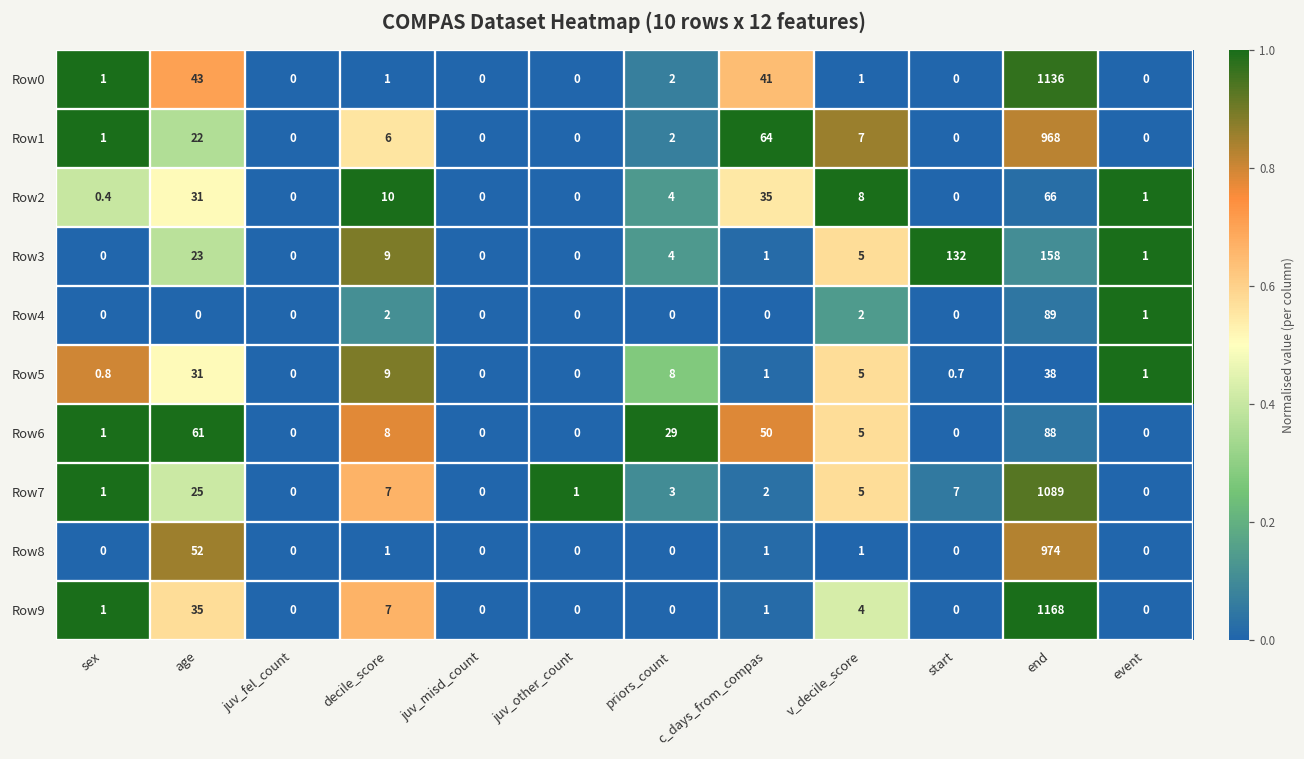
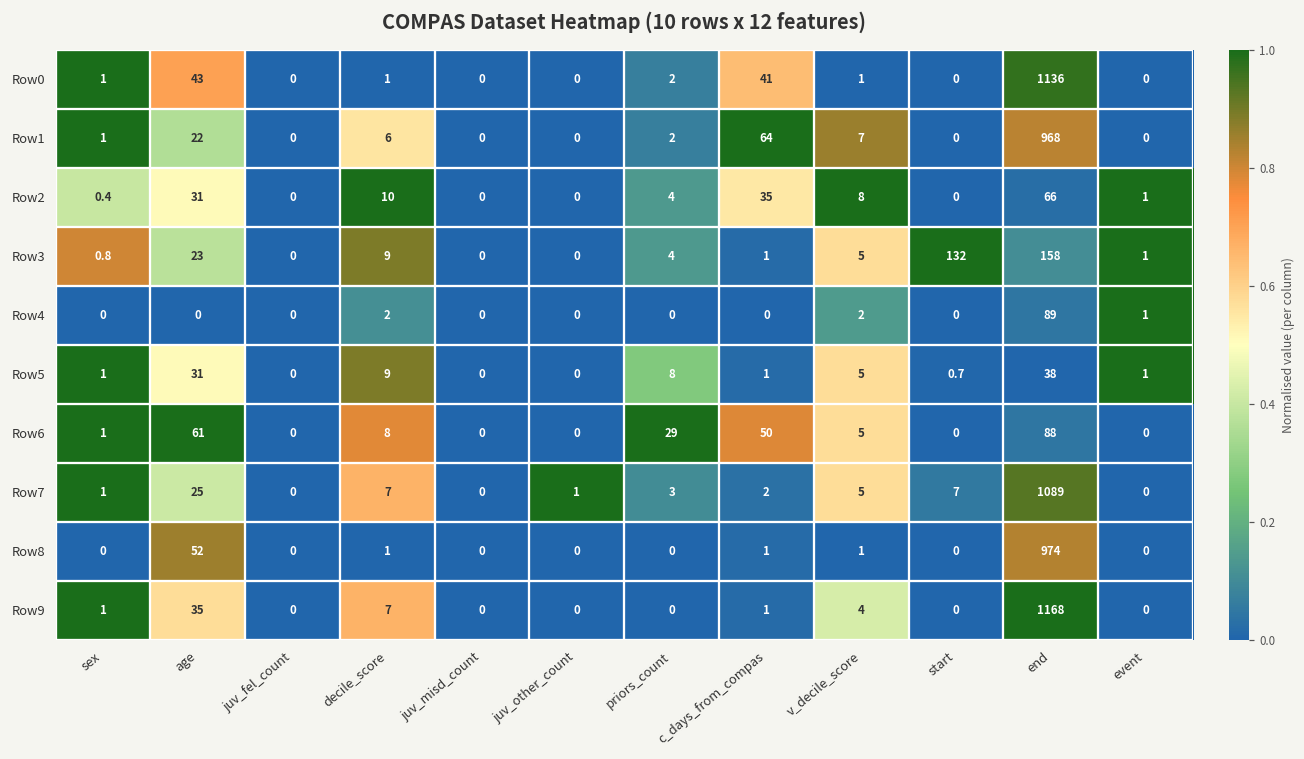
Row3, sex: 0 -> 0.8
Row5, sex: 0.8 -> 1
